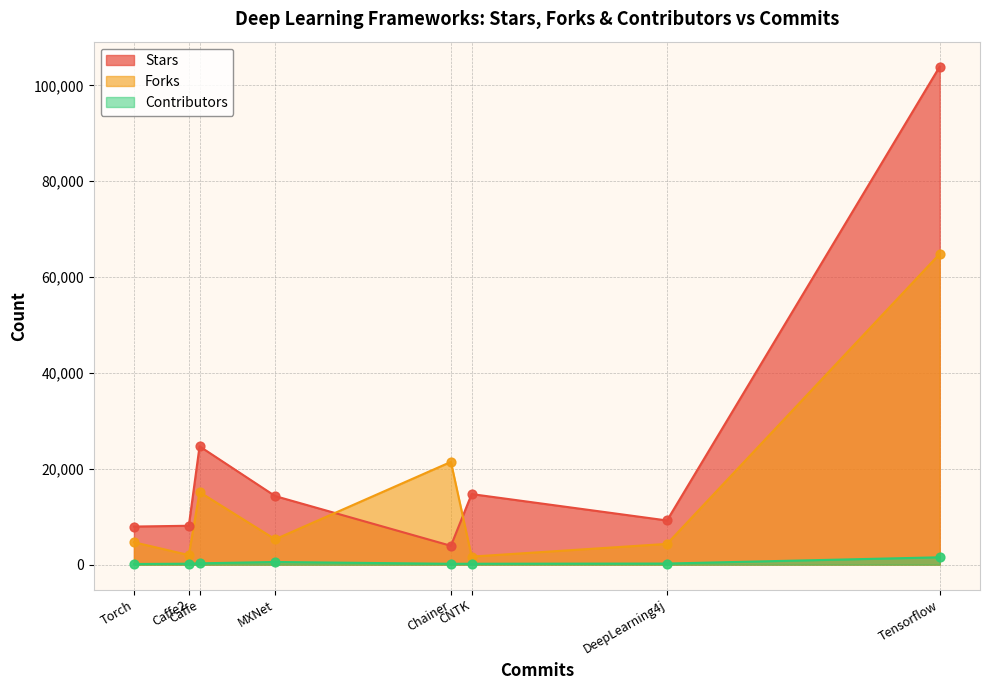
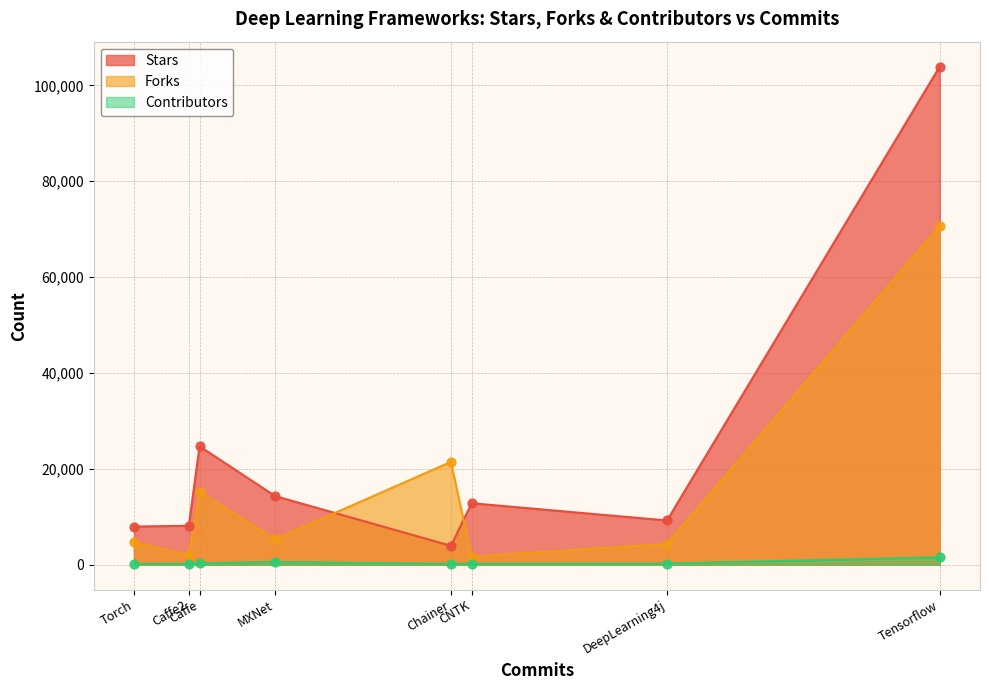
Stars, CNTK: 15,000 -> 13,000
Forks, Tensorflow: 65,000 -> 71,000
